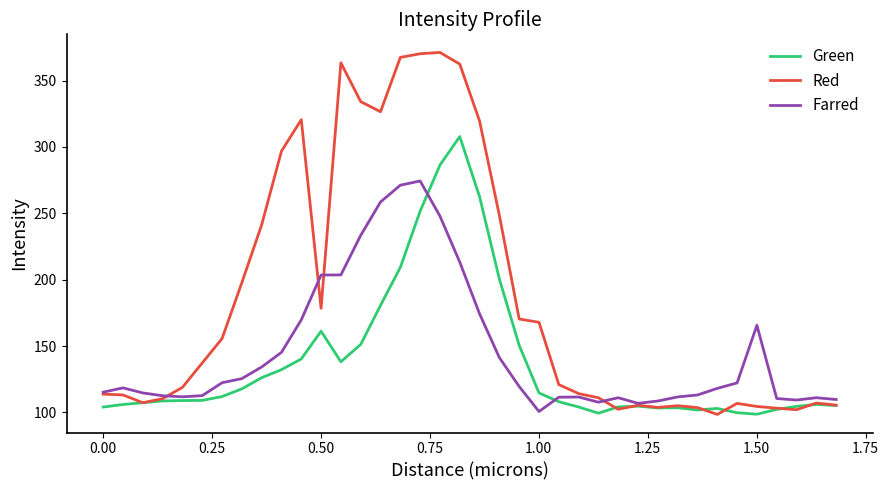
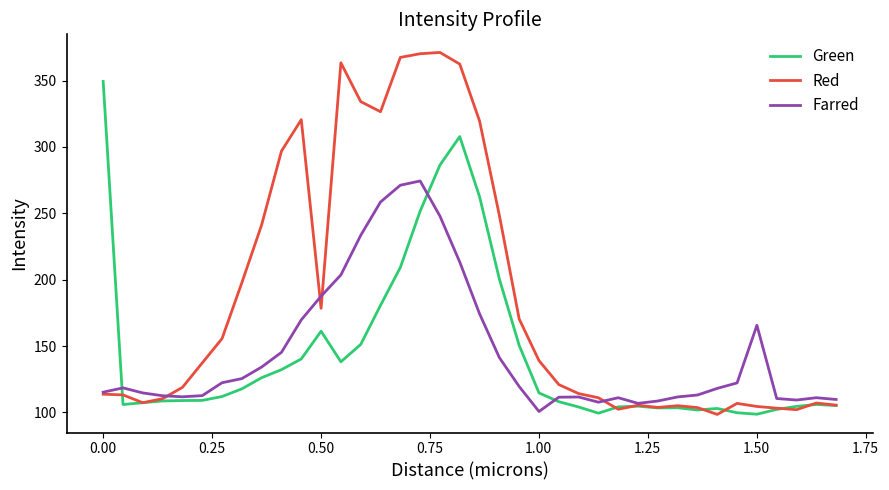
Green, 0.00: 104 -> 349
Farred, 0.50: 204 -> 188
Red, 1.00: 168 -> 139
